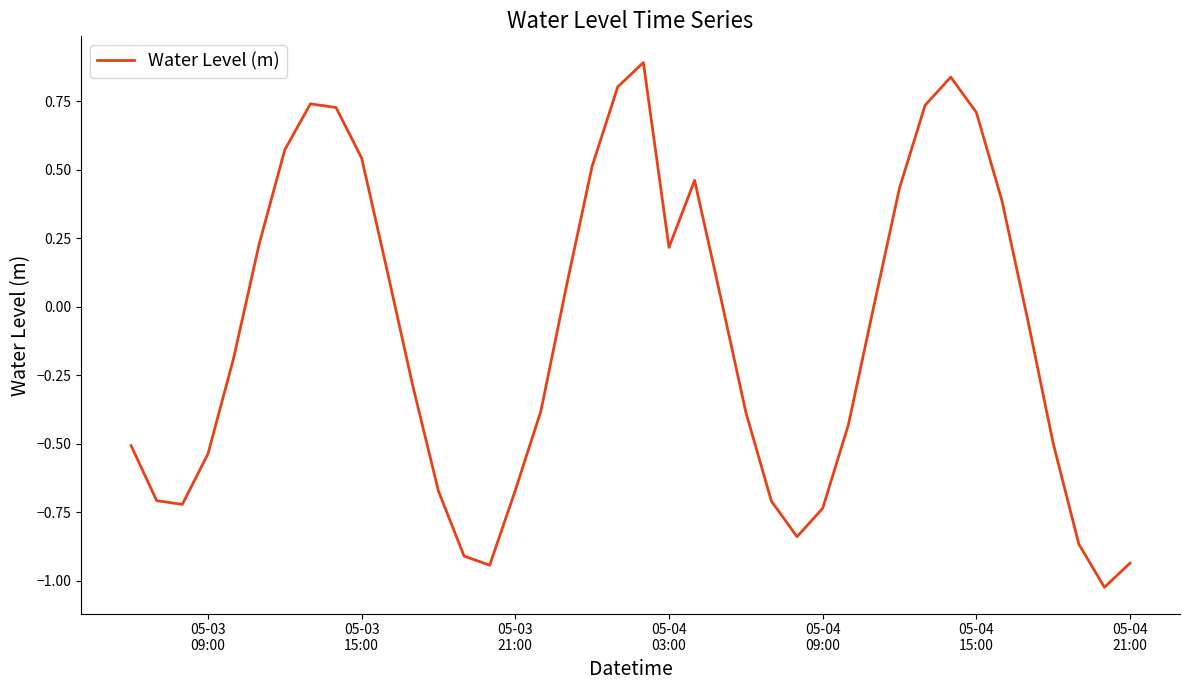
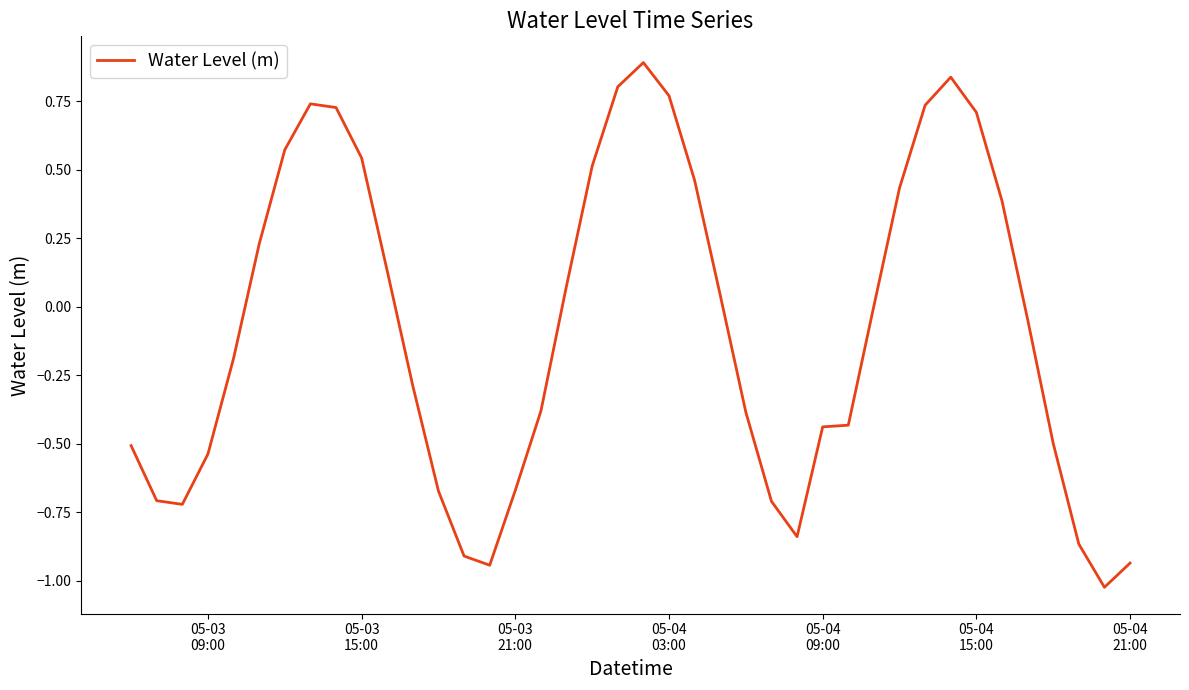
05-04 03:00: 0.22 -> 0.77
05-04 09:00: -0.74 -> -0.44
